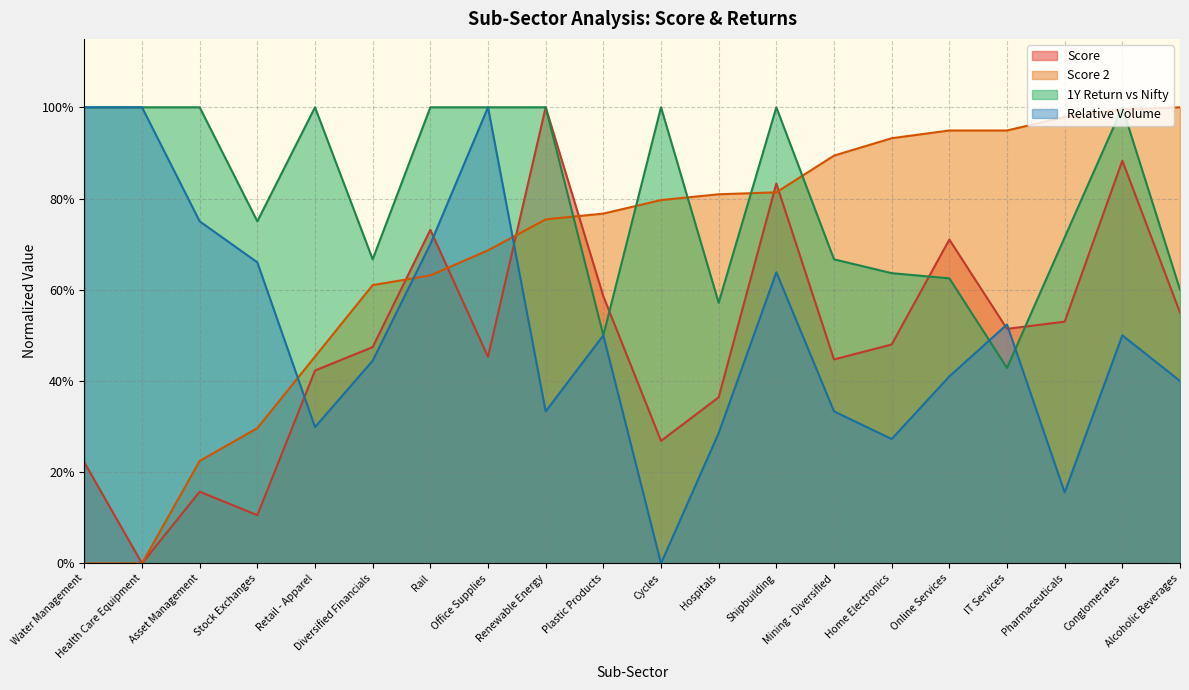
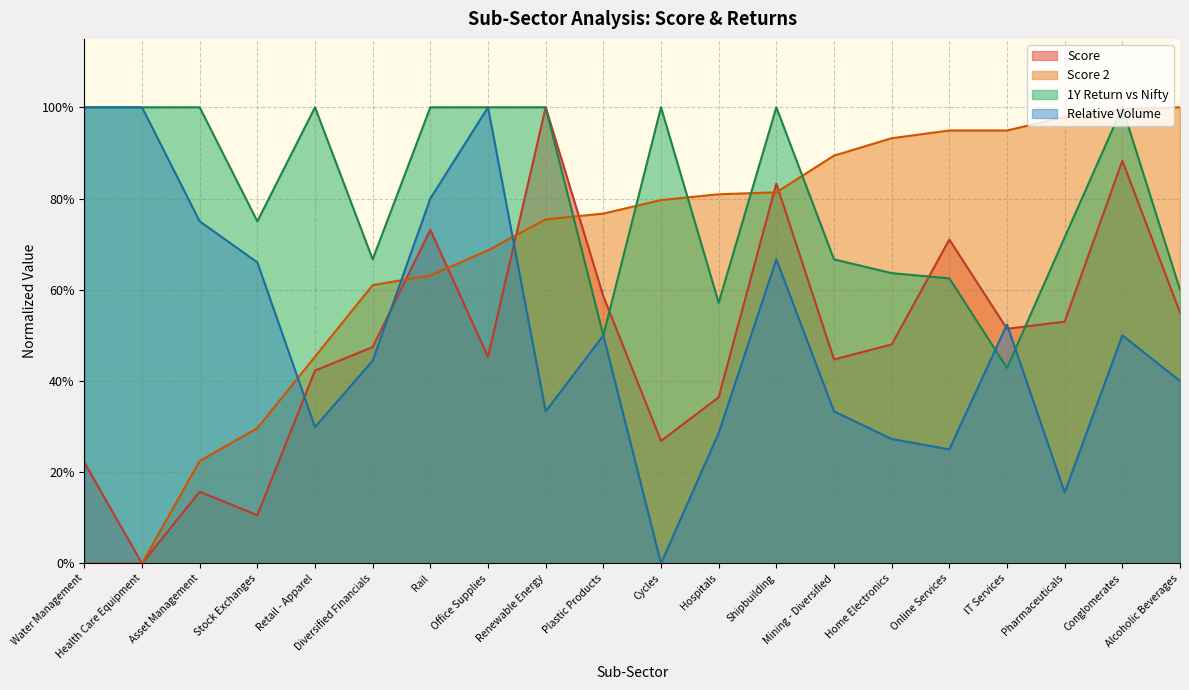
Relative Volume, Rail: 70% -> 80%
Relative Volume, Shipbuilding: 64% -> 67%
Relative Volume, Online Services: 41% -> 25%
